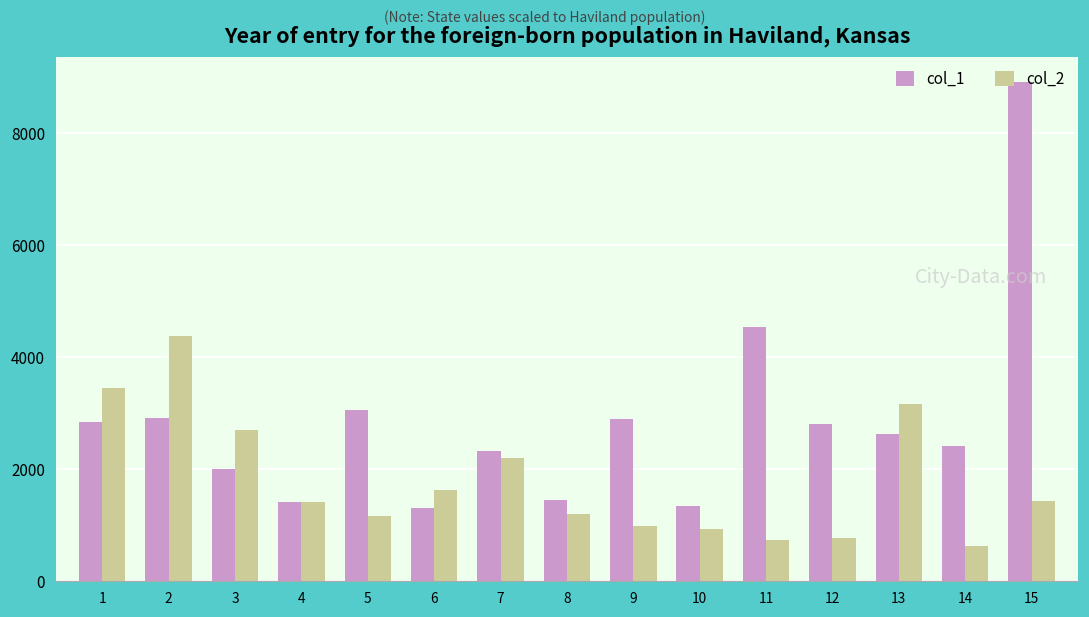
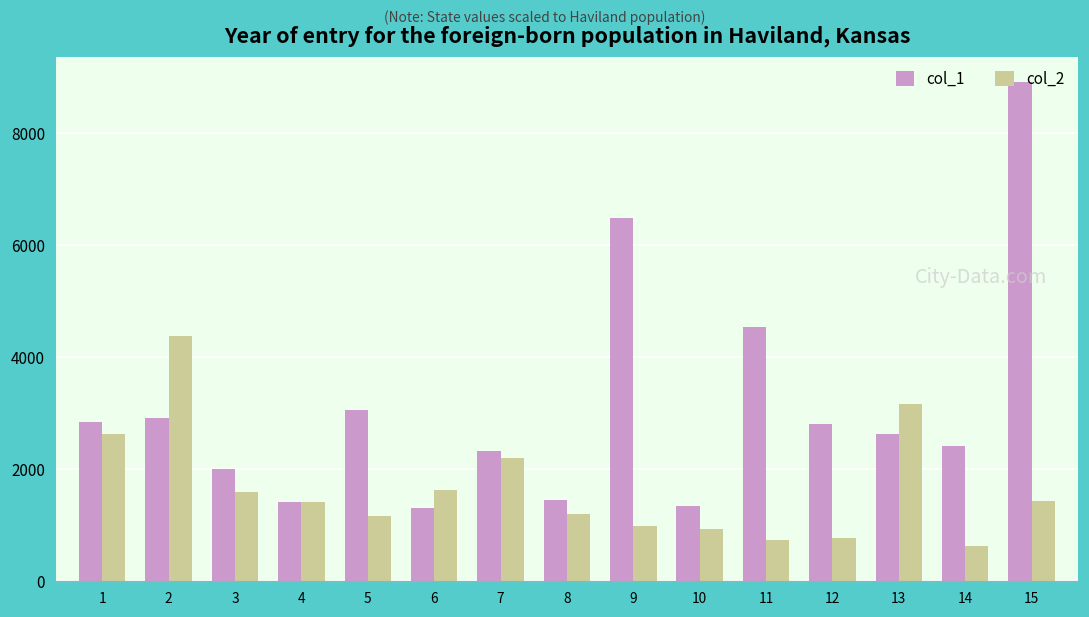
col_2, 1: 3500 -> 2600
col_2, 3: 2700 -> 1600
col_1, 9: 2900 -> 6500
